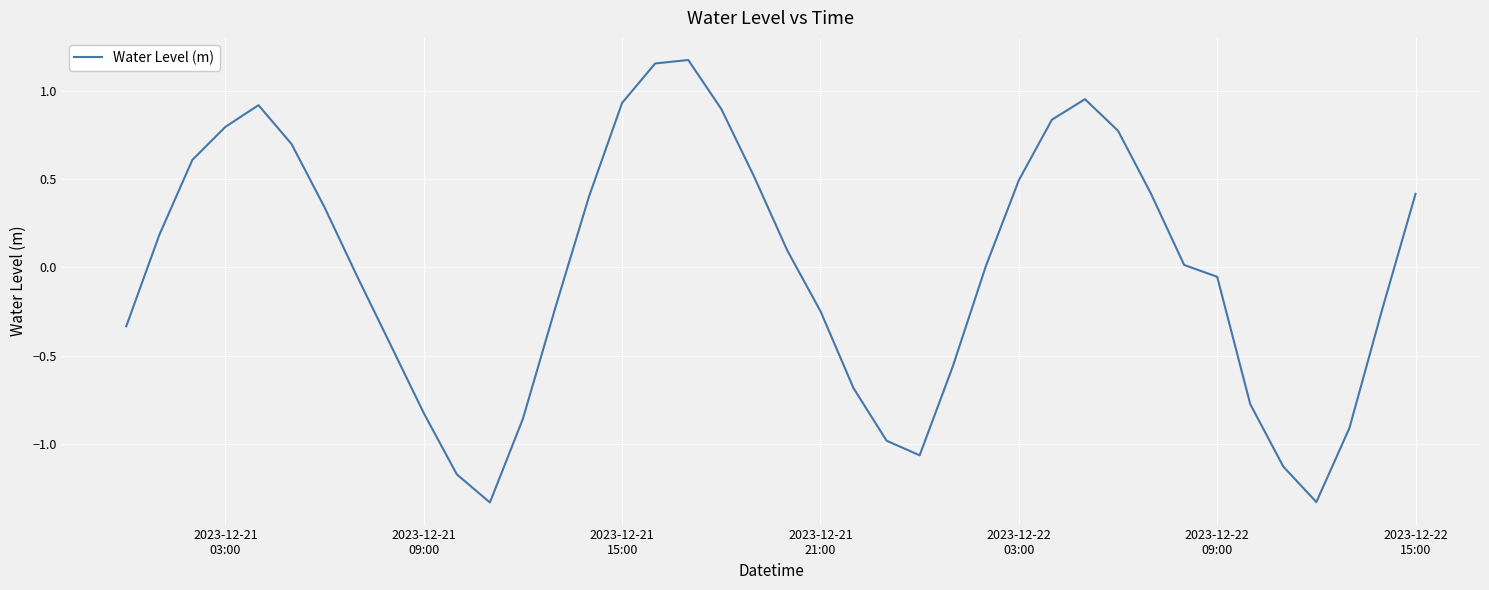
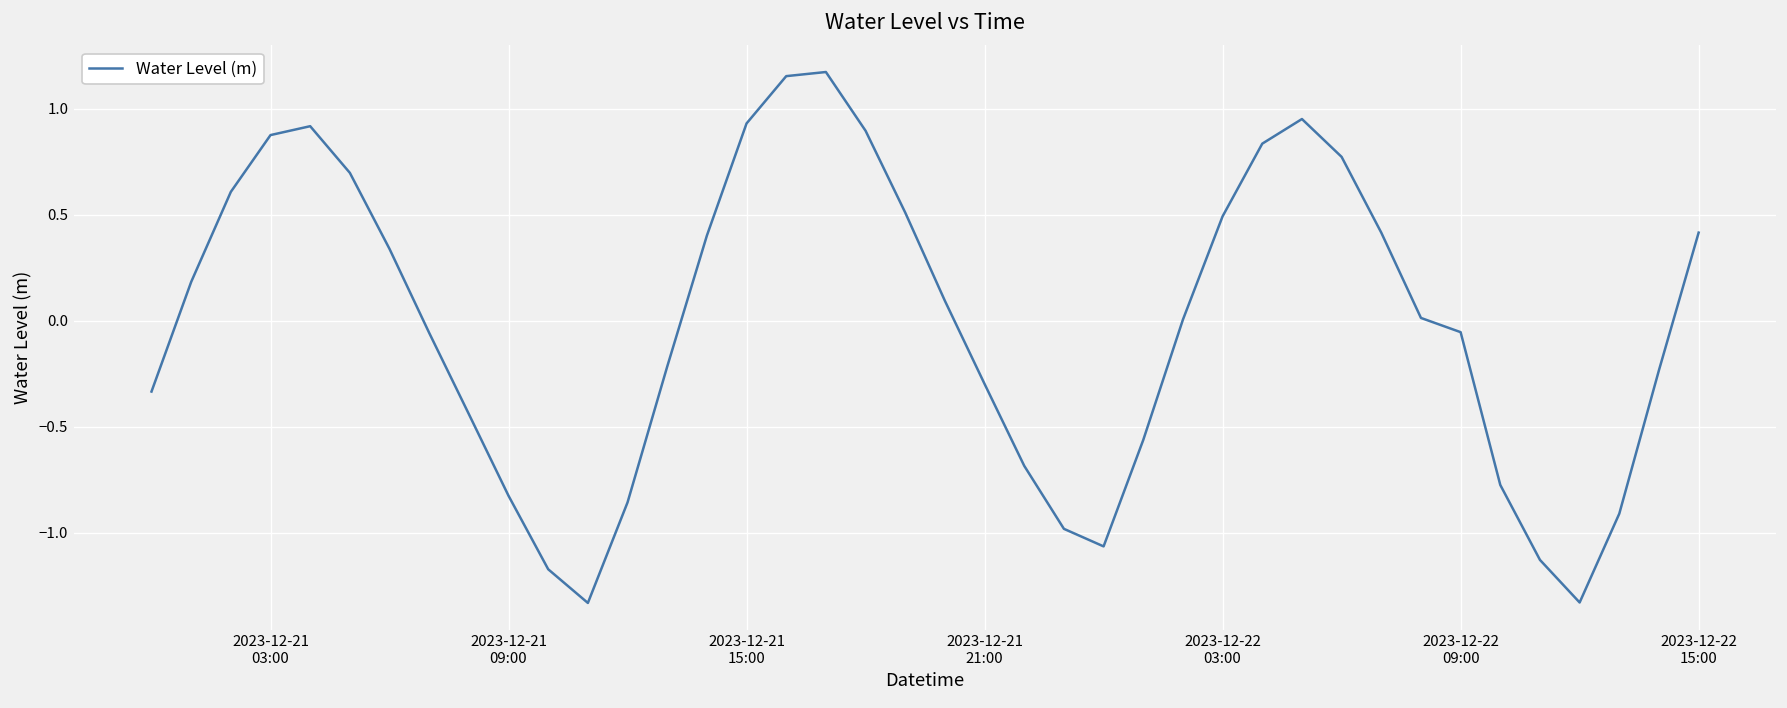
2023-12-21 03:00: 0.79 -> 0.88
2023-12-21 21:00: -0.25 -> -0.30
